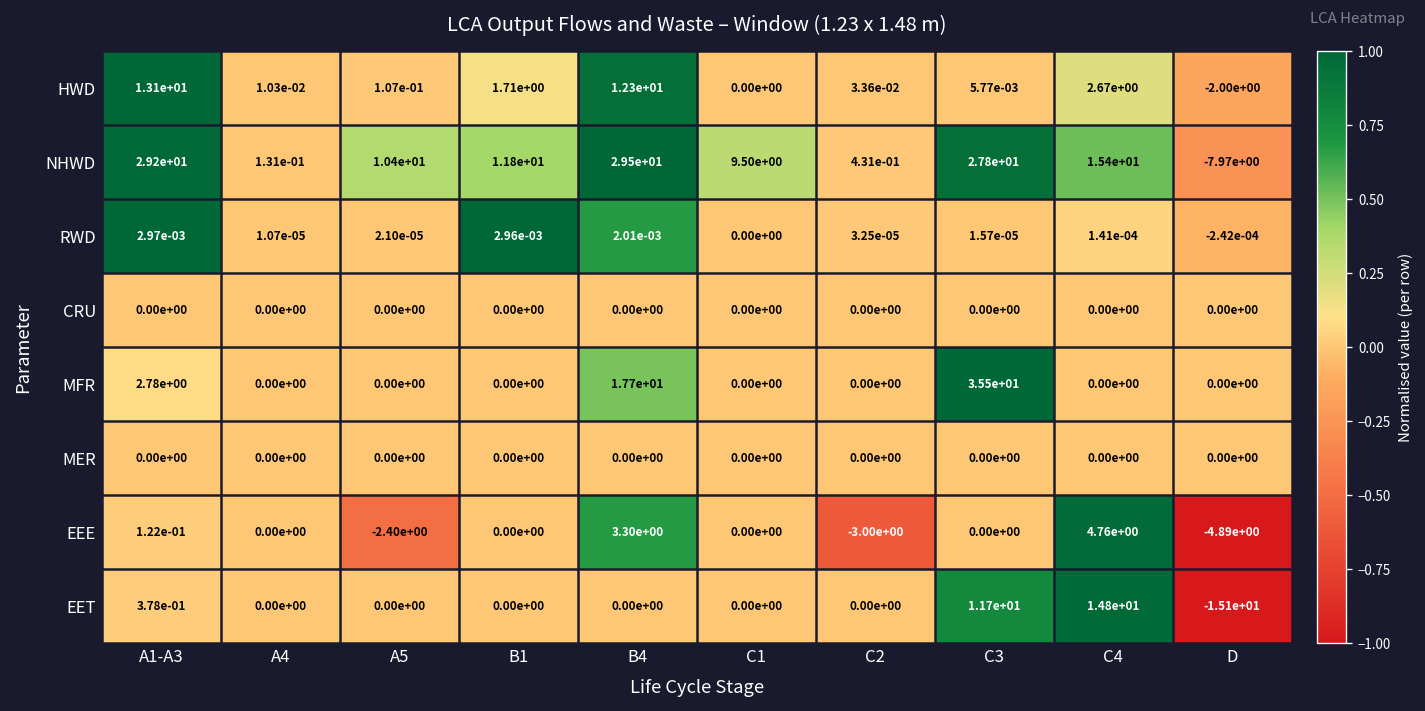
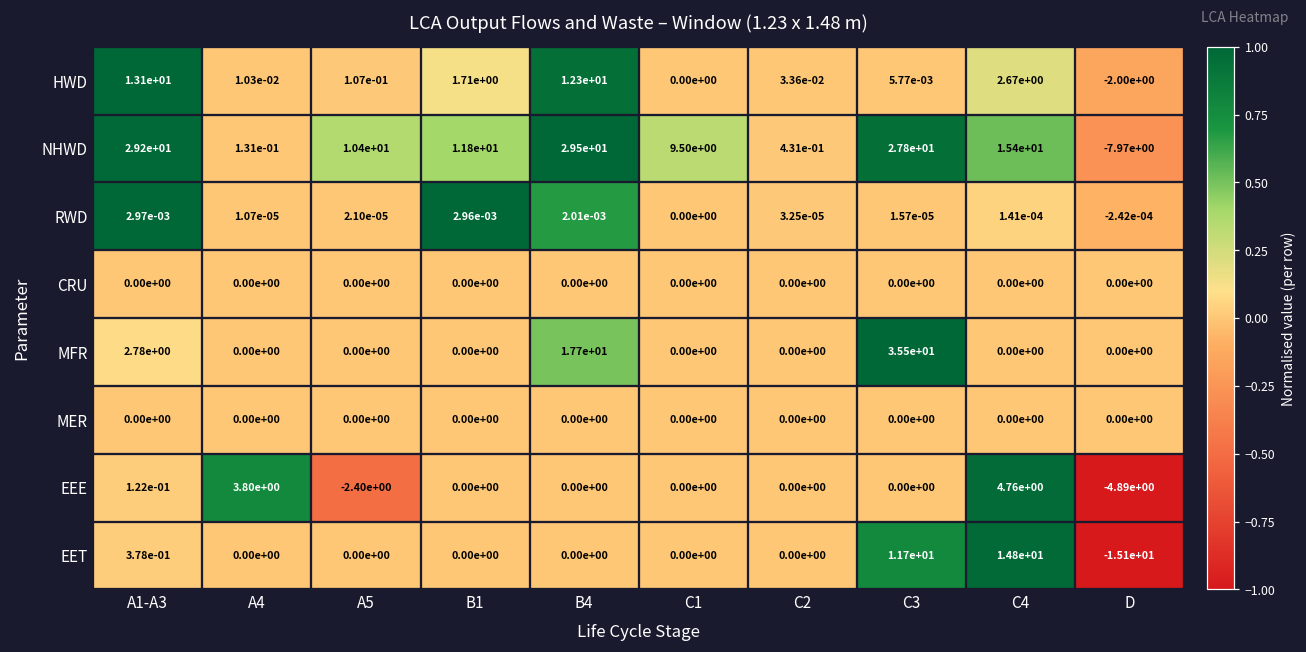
EEE, A4: 0.00e+00 -> 3.80e+00
EEE, B4: 3.30e+00 -> 0.00e+00
EEE, C2: -3.00e+00 -> 0.00e+00
